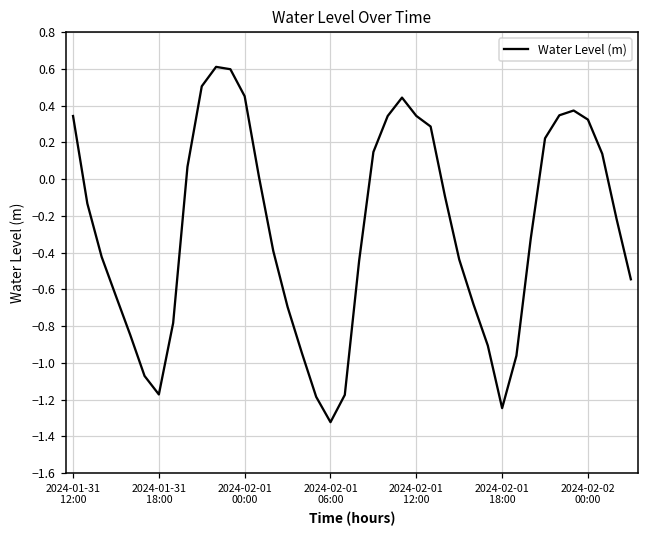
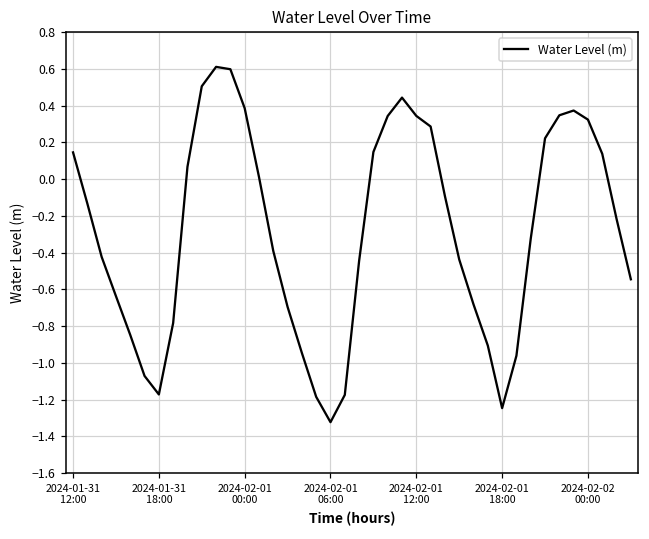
2024-01-31 12:00: 0.34 -> 0.15
2024-02-01 00:00: 0.45 -> 0.39
